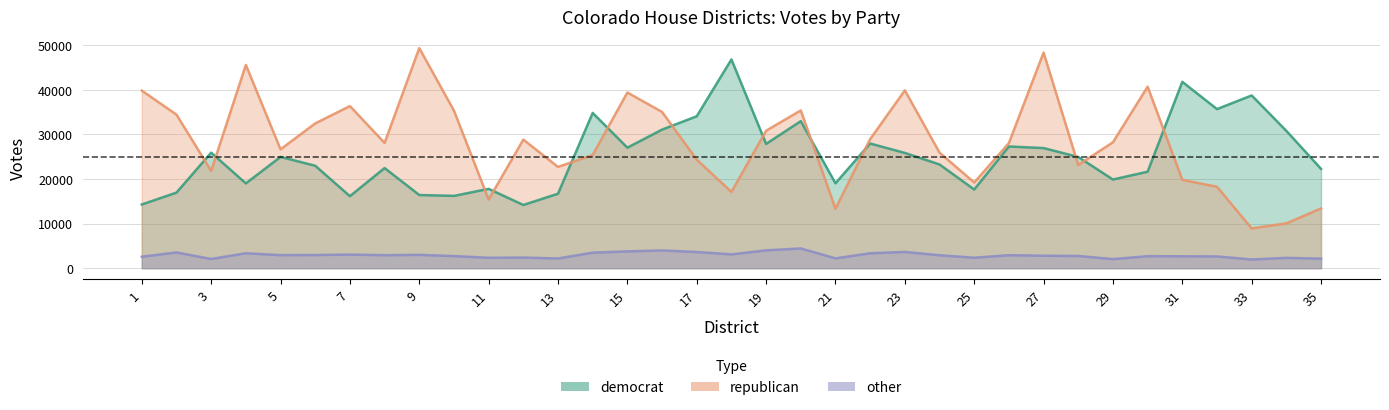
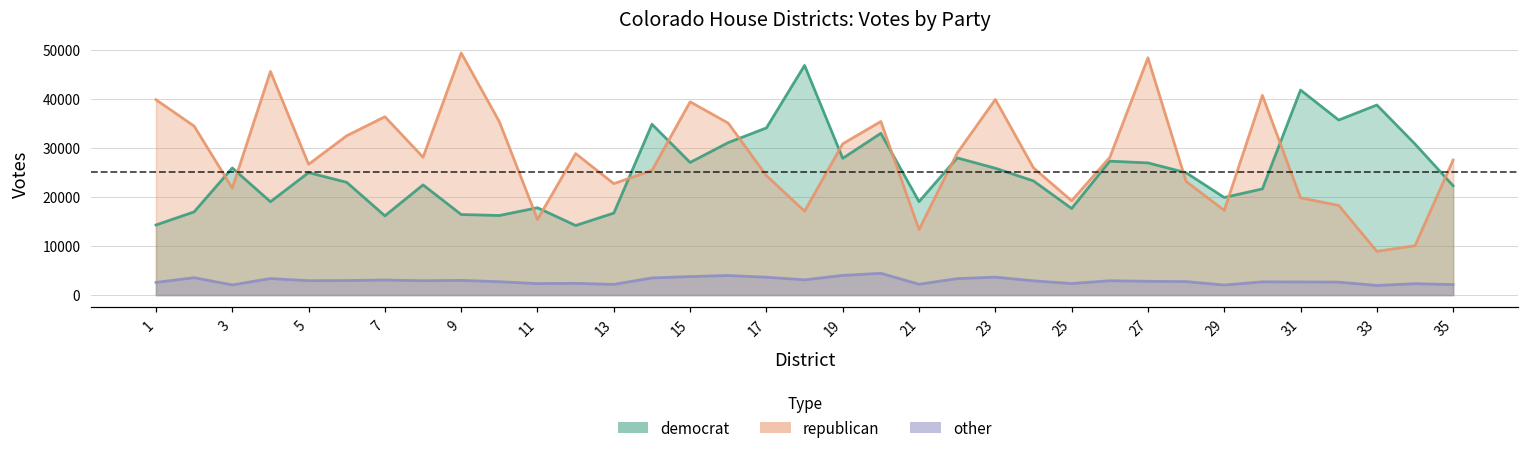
republican, 29: 28000 -> 17000
republican, 35: 13000 -> 28000
